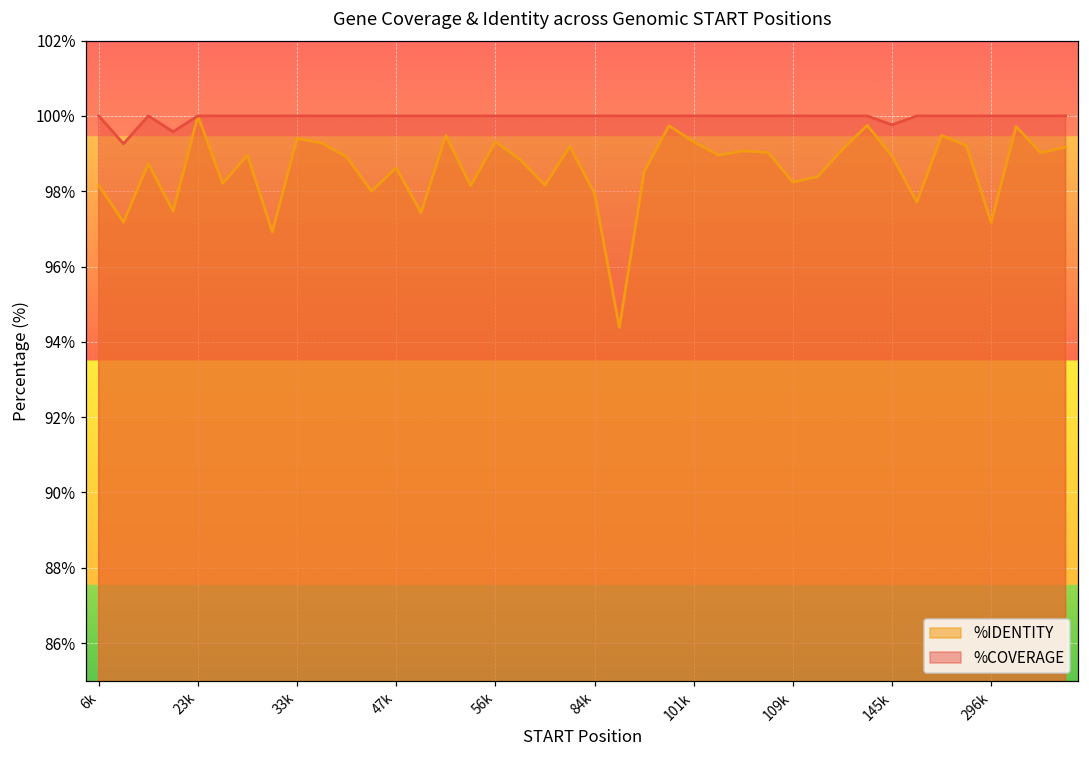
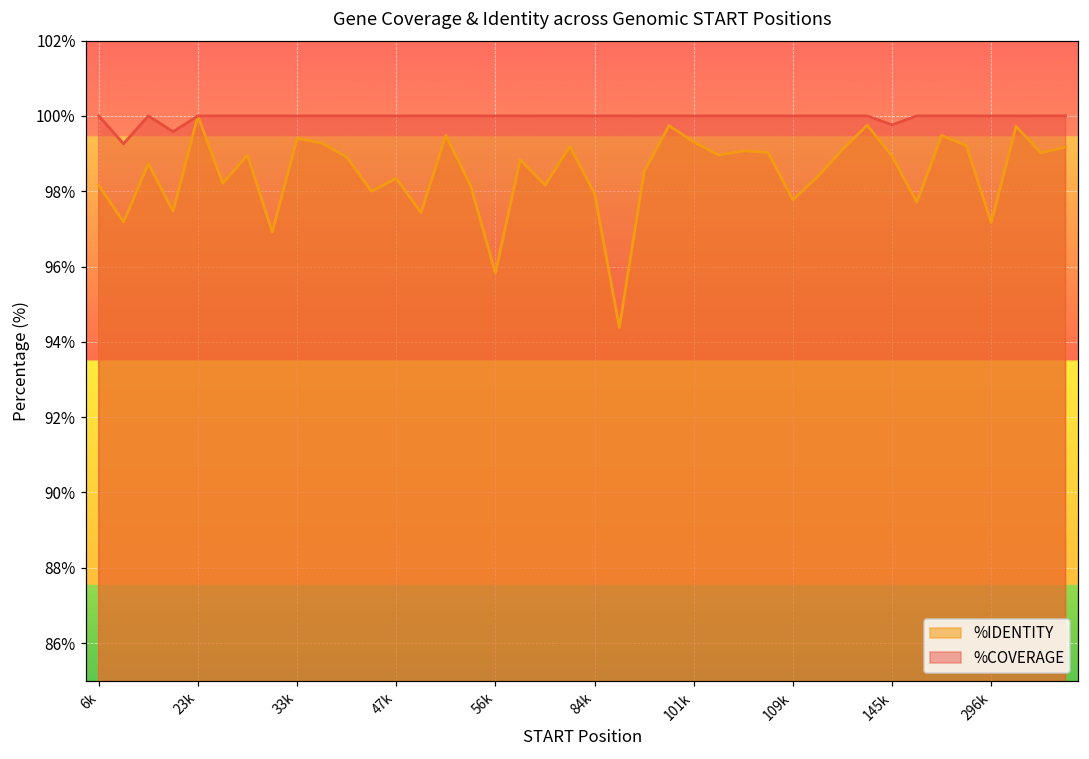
%IDENTITY, 47k: 98.6% -> 98.3%
%IDENTITY, 56k: 99.3% -> 95.8%
%IDENTITY, 109k: 98.2% -> 97.8%
